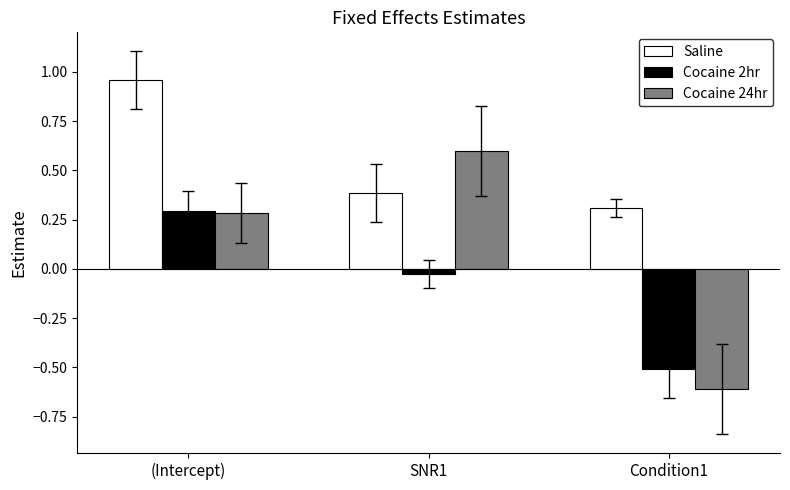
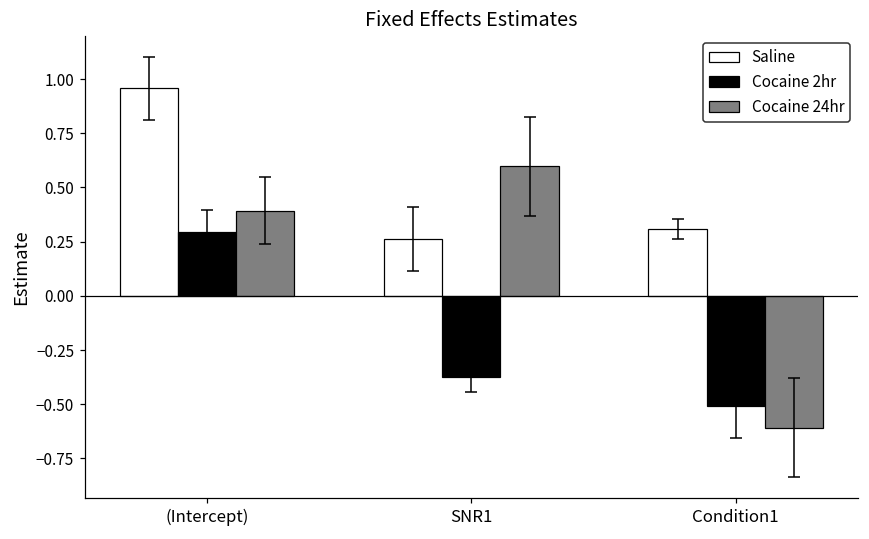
Cocaine 24hr, (Intercept): 0.28 -> 0.39
Saline, SNR1: 0.39 -> 0.26
Cocaine 2hr, SNR1: -0.03 -> -0.38
